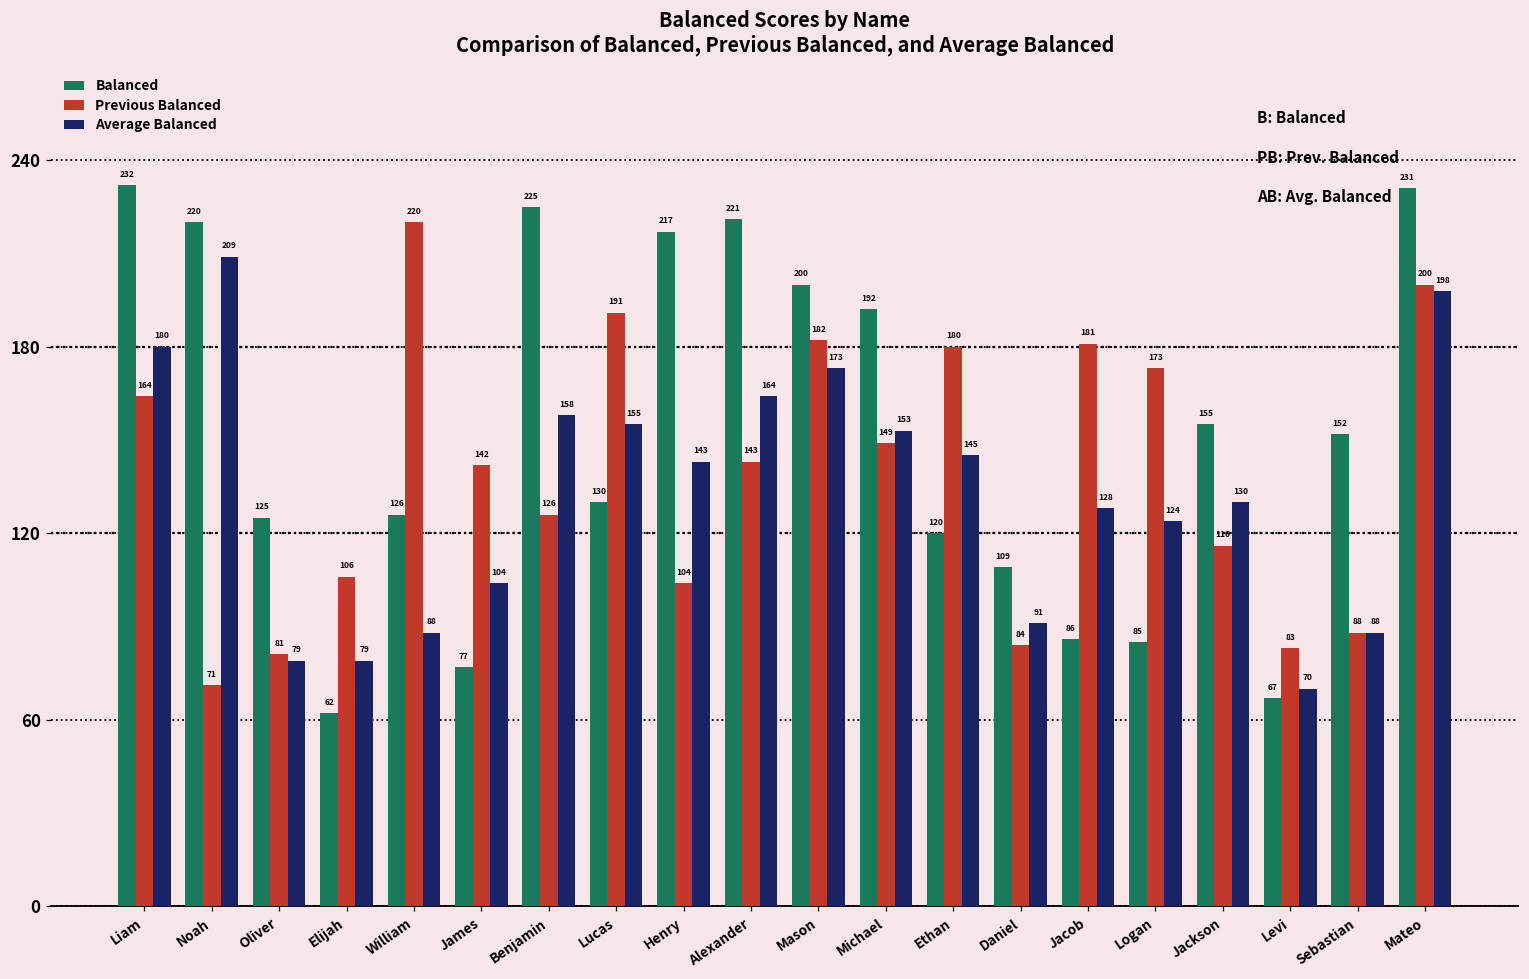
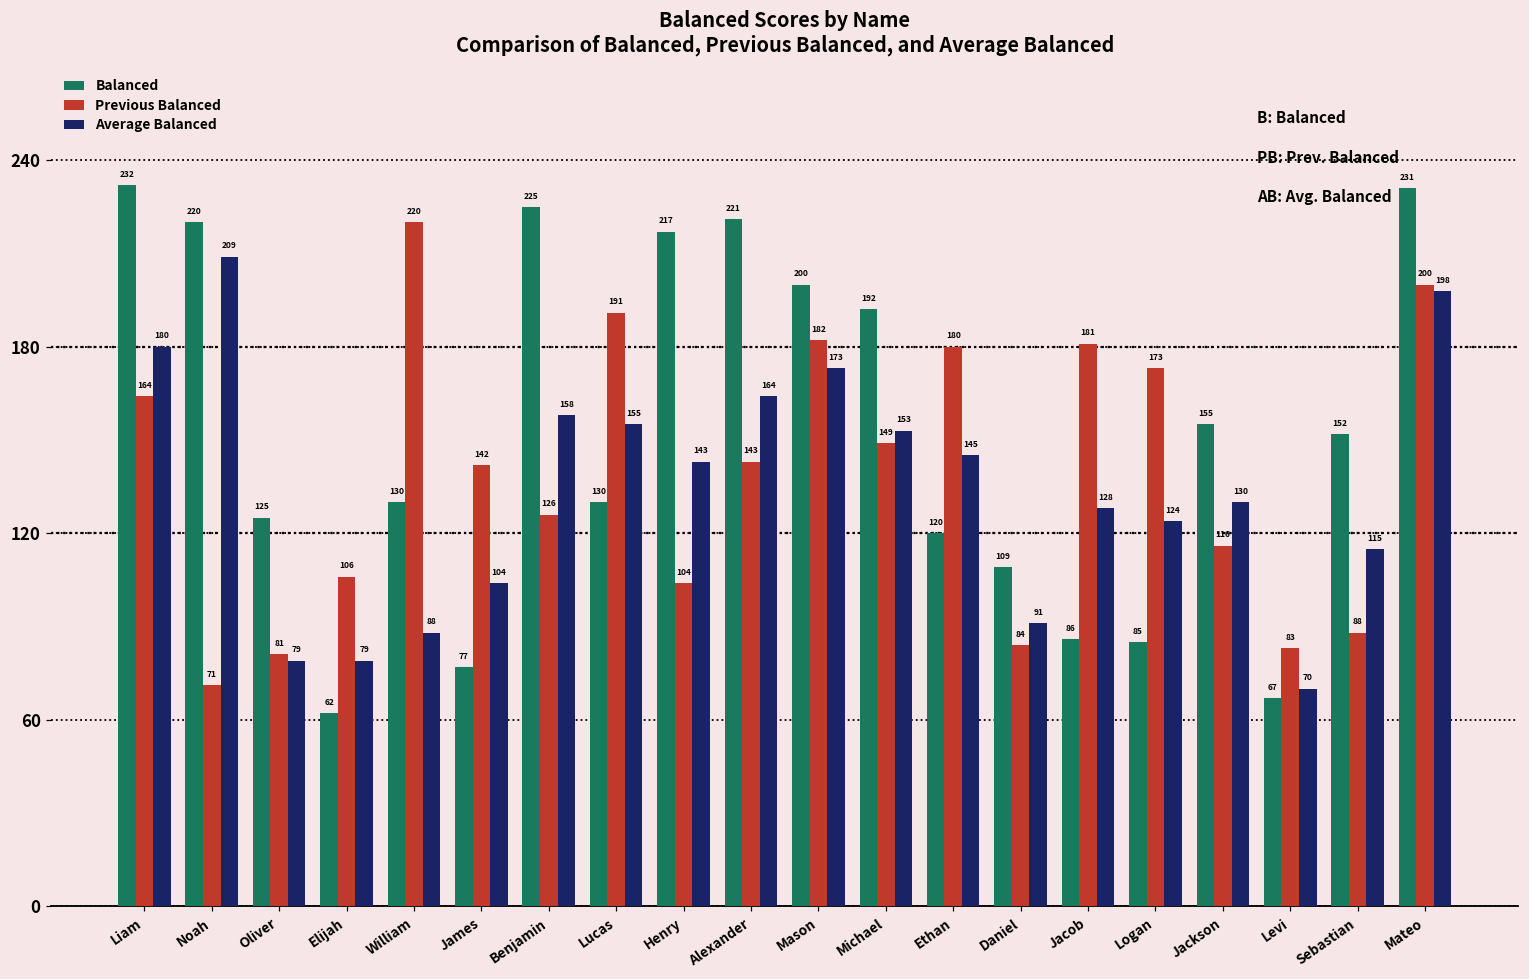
Balanced, William: 126 -> 130
Average Balanced, Sebastian: 88 -> 115
